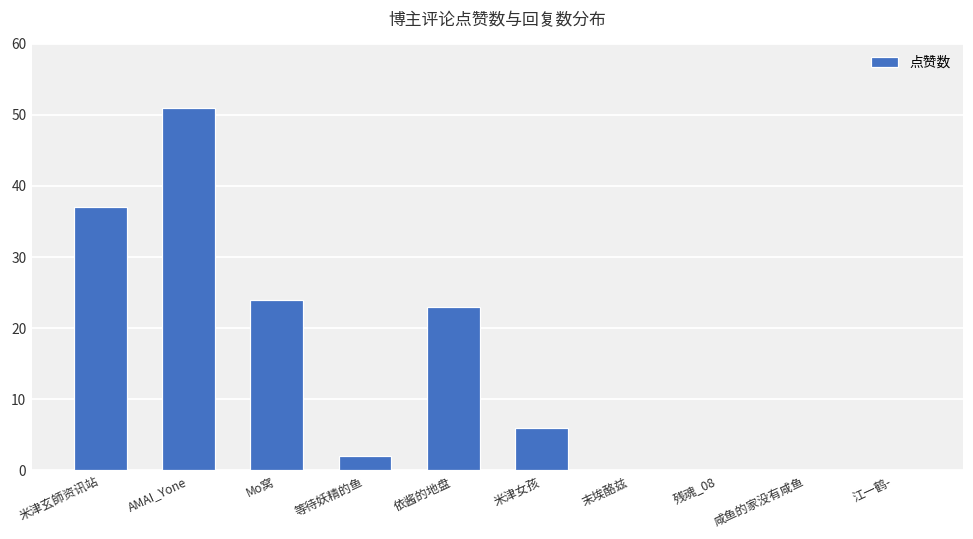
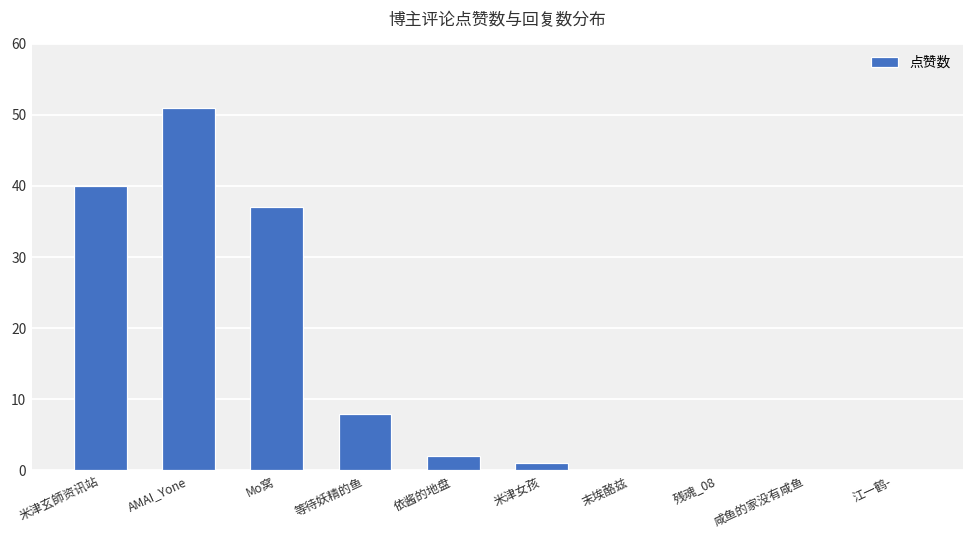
米津玄師资讯站: 37 -> 40
Mo窝: 24 -> 37
等待妖精的鱼: 2 -> 8
依酱的地盘: 23 -> 2
米津女孩: 6 -> 1
